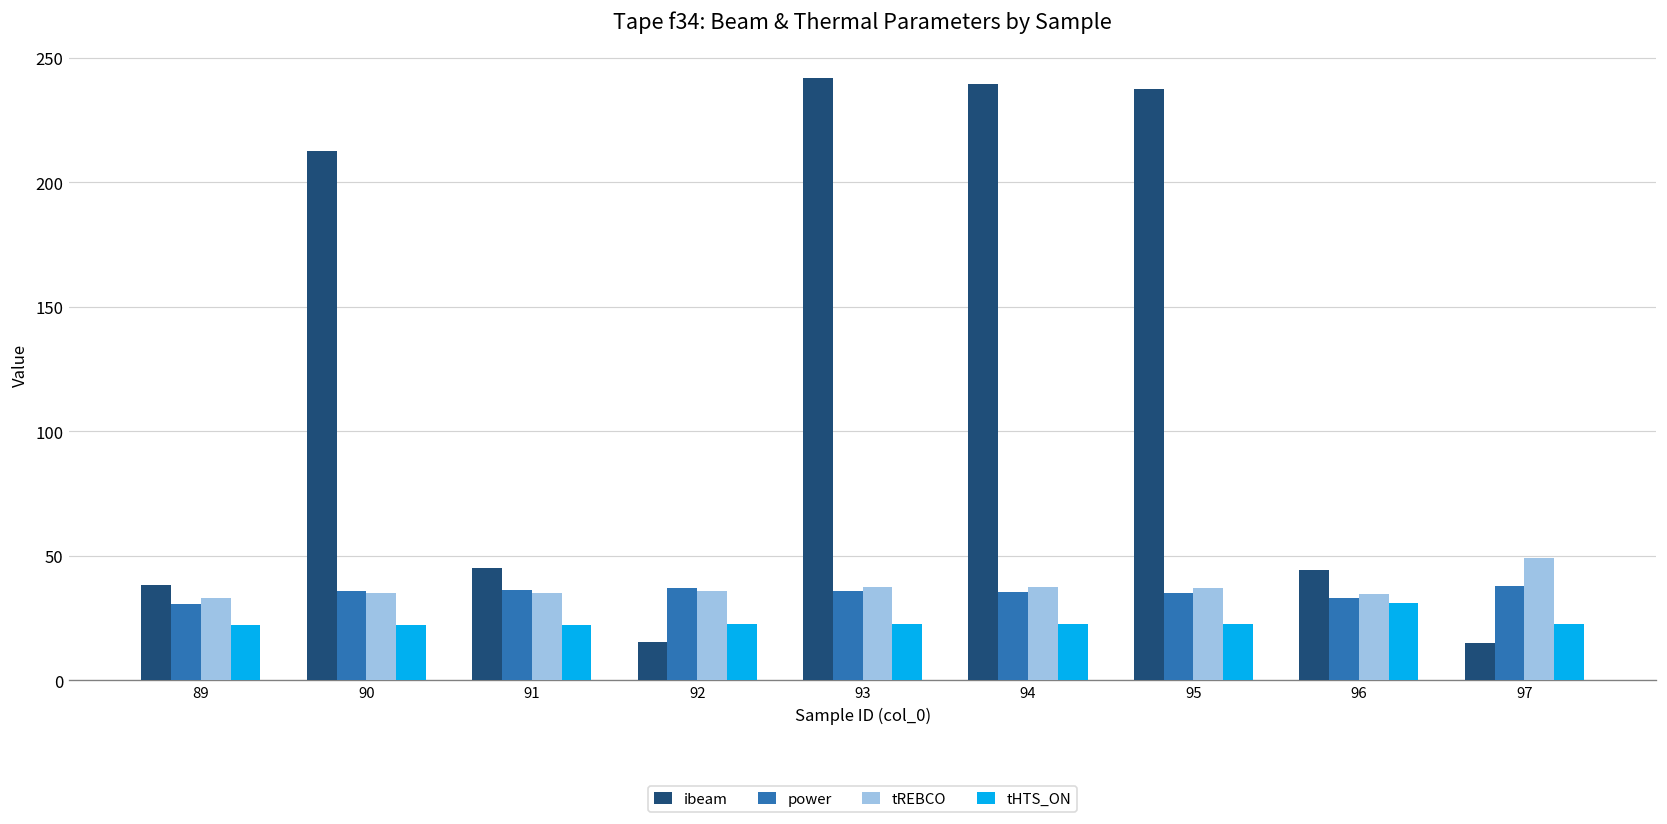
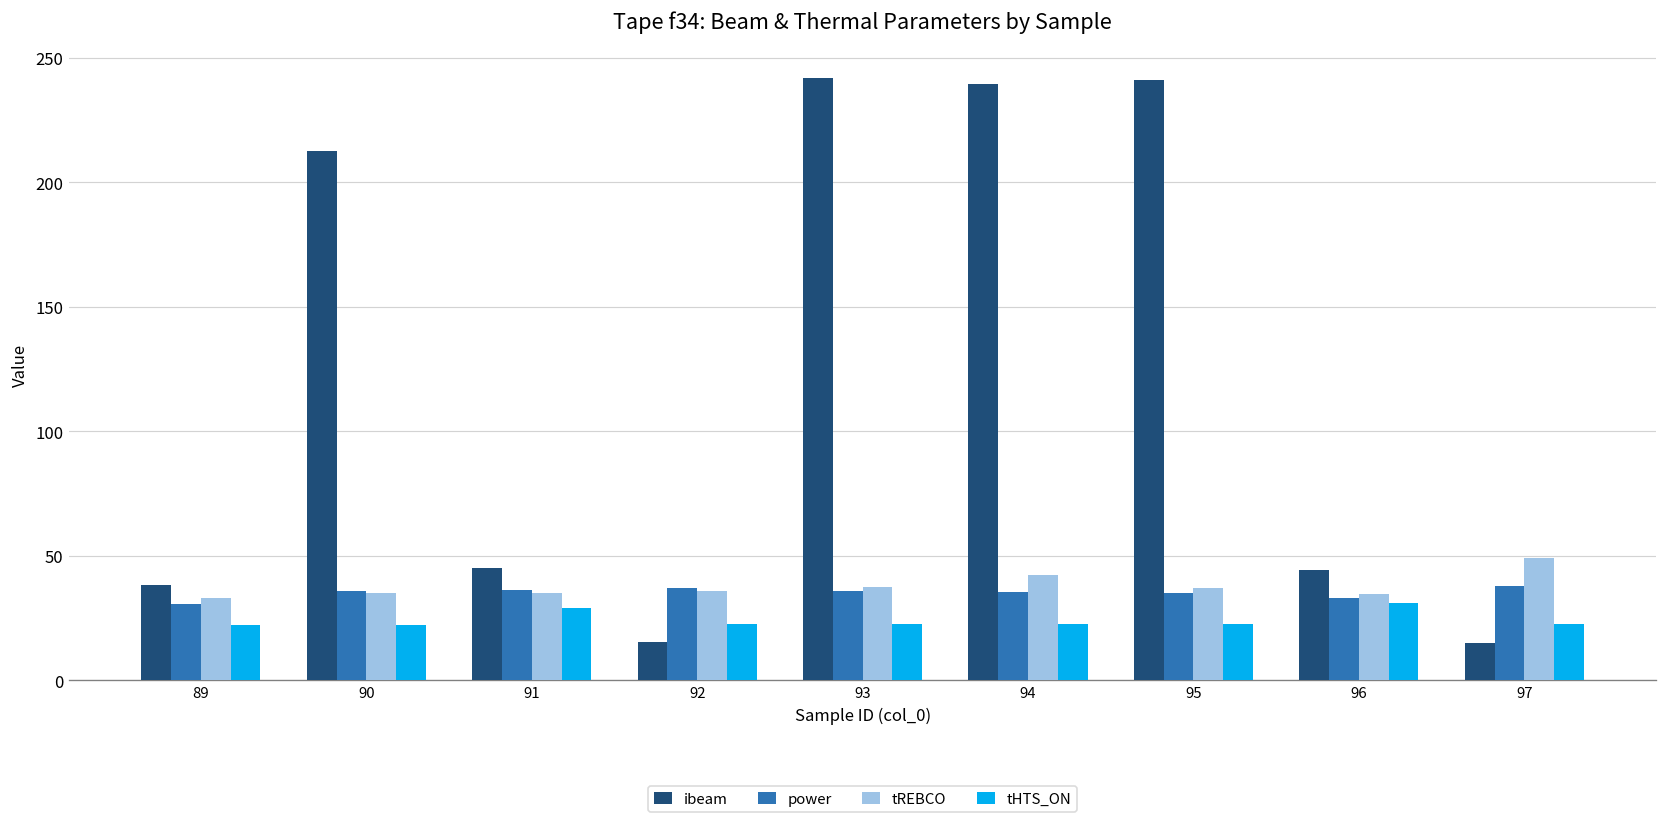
tHTS_ON, 91: 22 -> 29
tREBCO, 94: 37 -> 42
ibeam, 95: 237 -> 241
